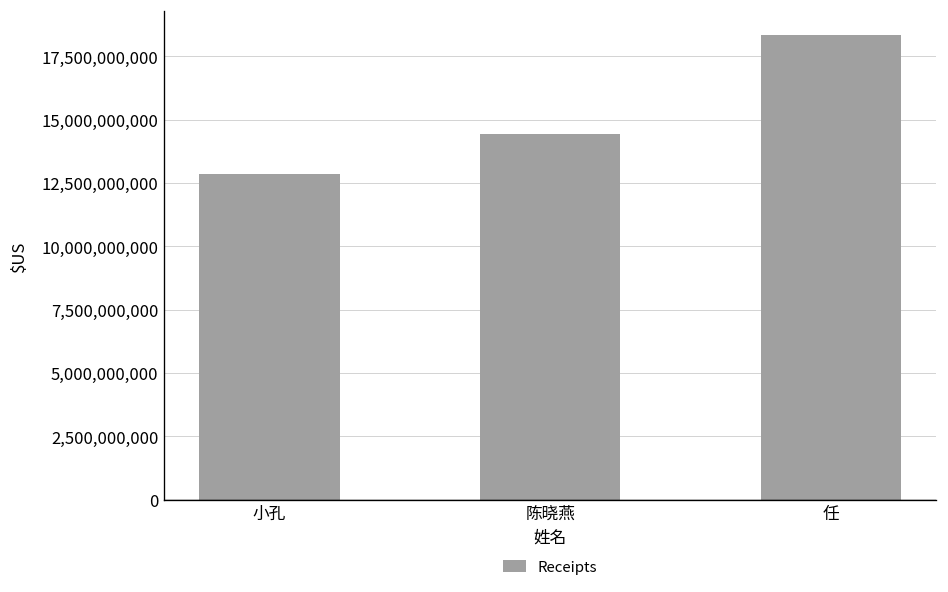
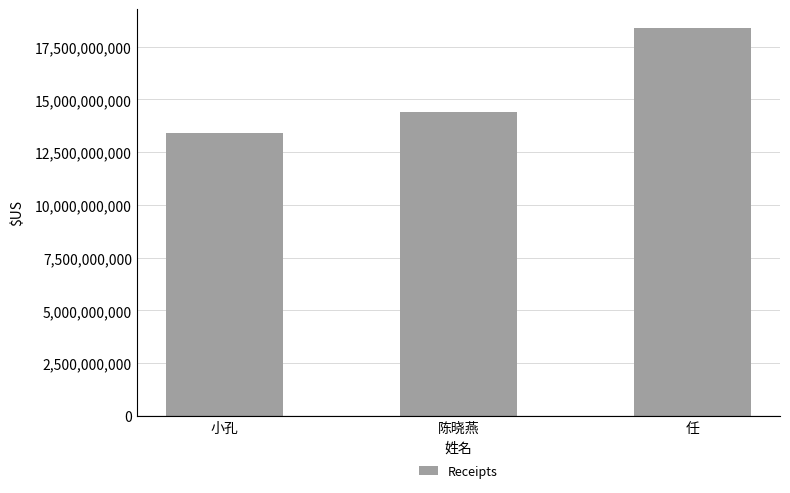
小孔: 12,800,000,000 -> 13,400,000,000
